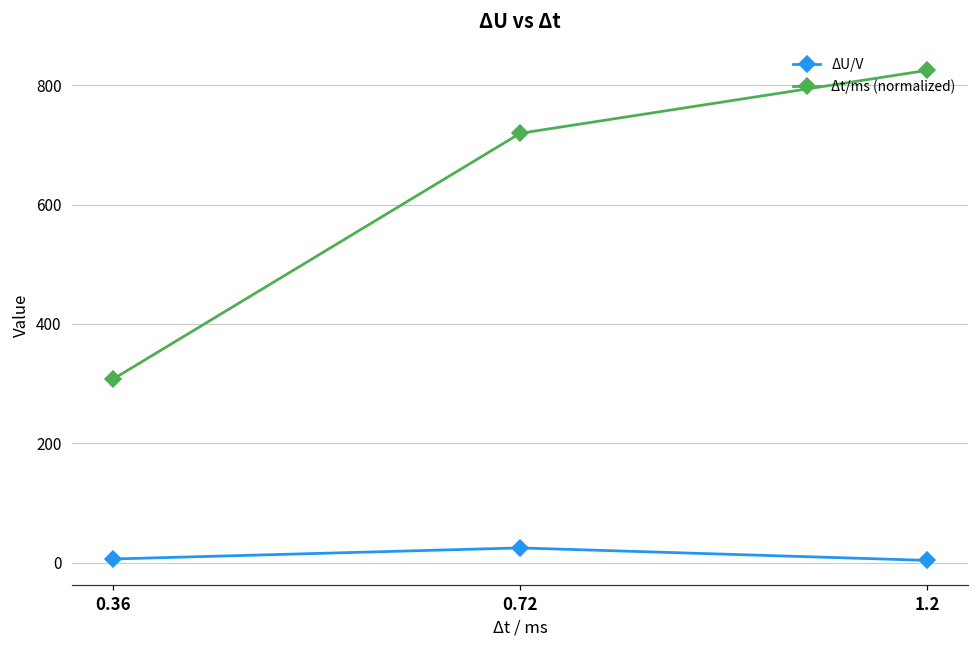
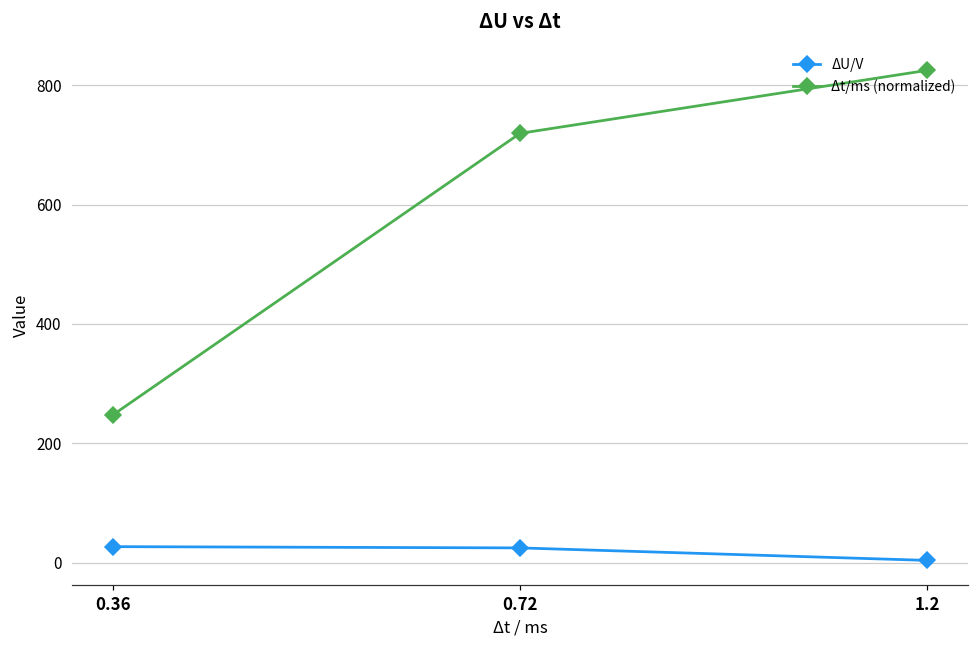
ΔU/V, 0.36: 10 -> 30
Δt/ms (normalized), 0.36: 310 -> 250
